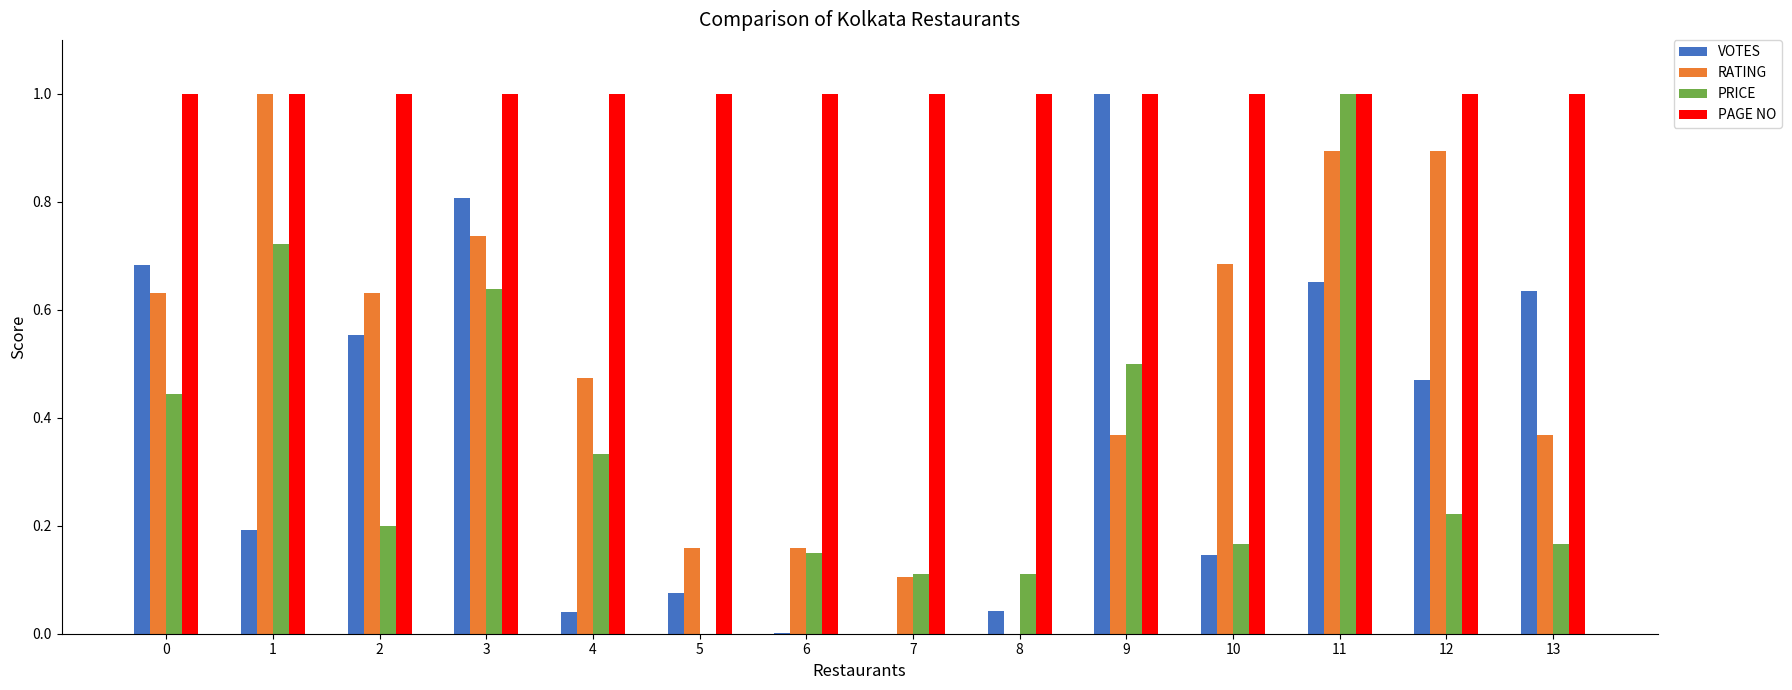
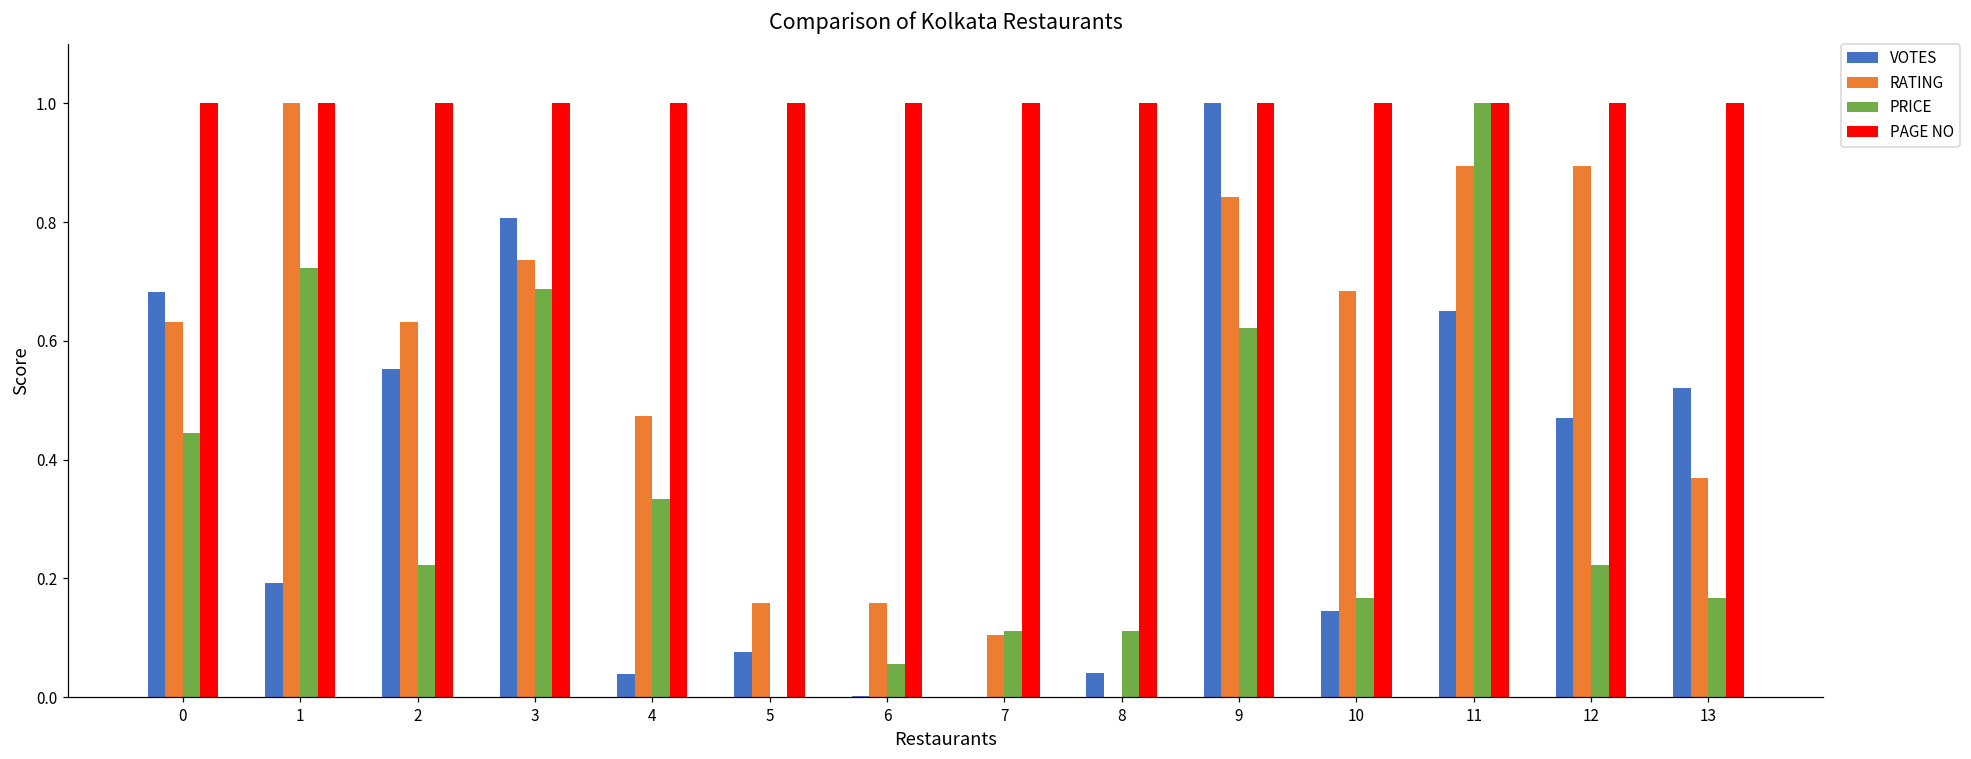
PRICE, 2: 0.20 -> 0.22
PRICE, 3: 0.64 -> 0.69
PRICE, 6: 0.15 -> 0.06
RATING, 9: 0.37 -> 0.84
PRICE, 9: 0.50 -> 0.62
VOTES, 13: 0.64 -> 0.52
